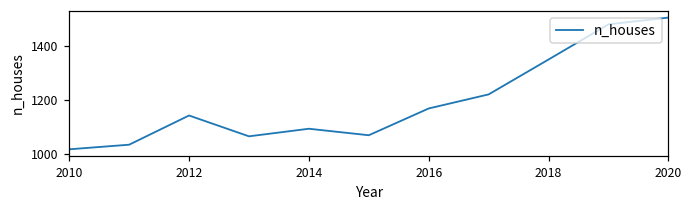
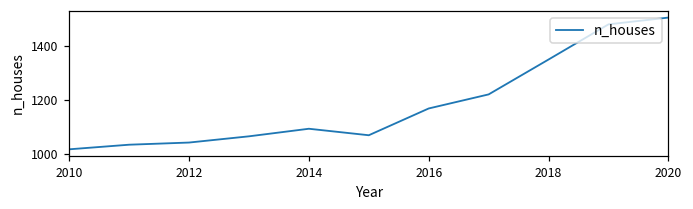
2012: 1140 -> 1040
